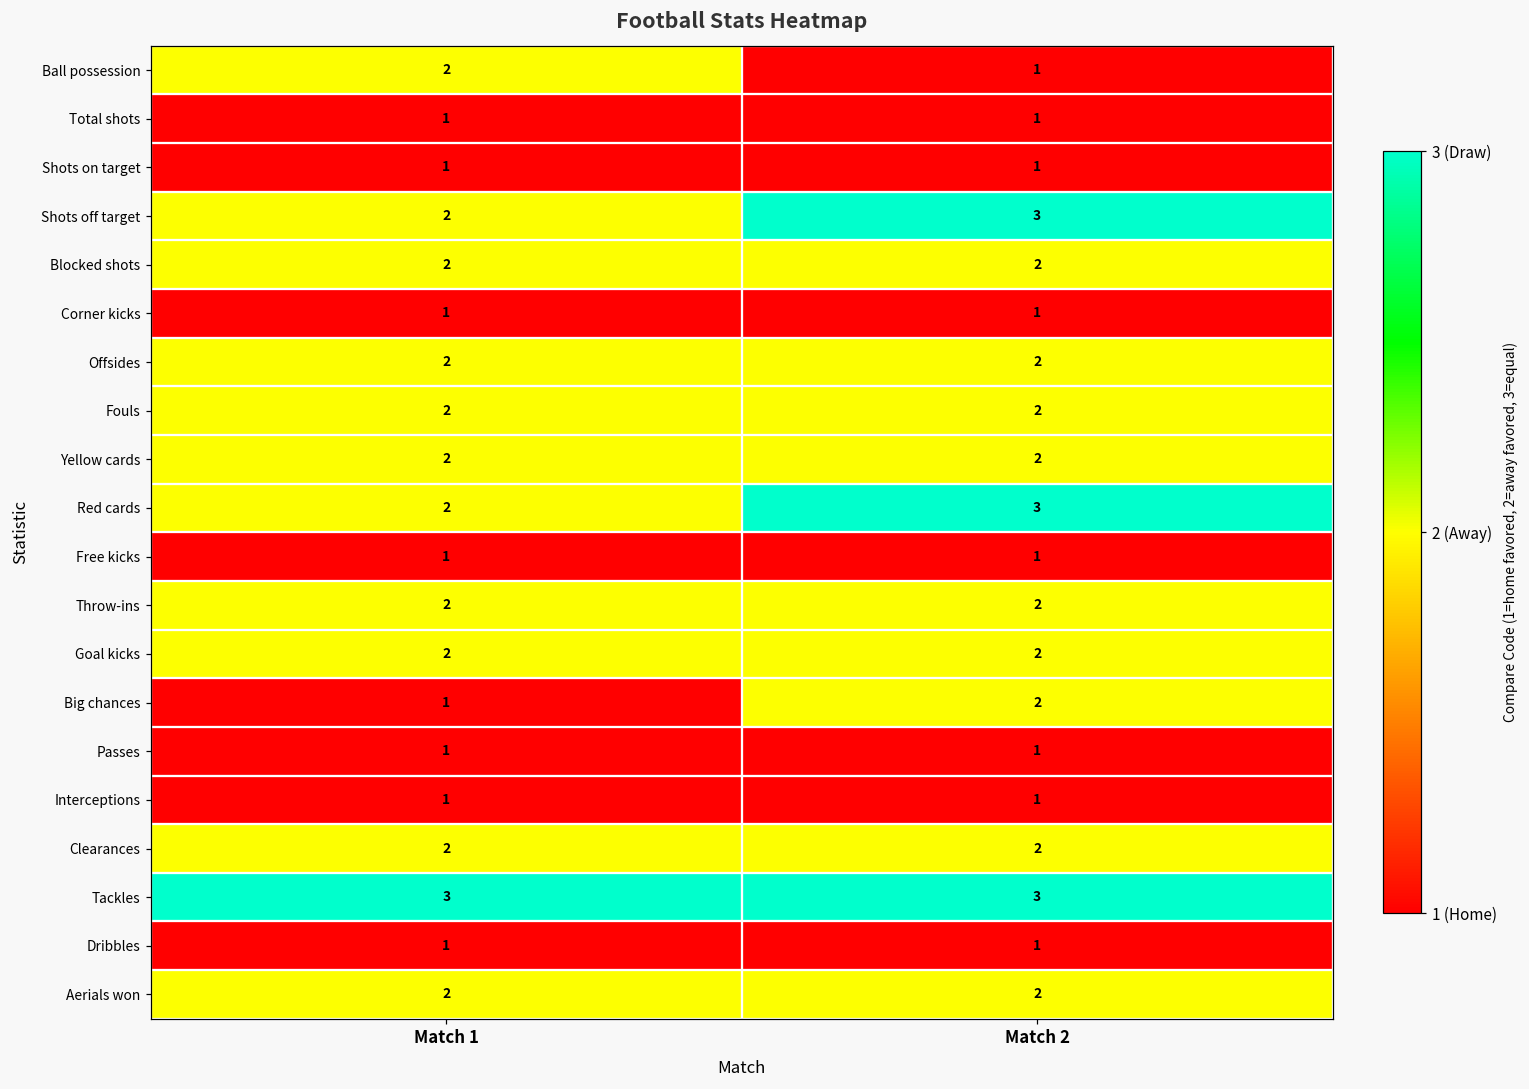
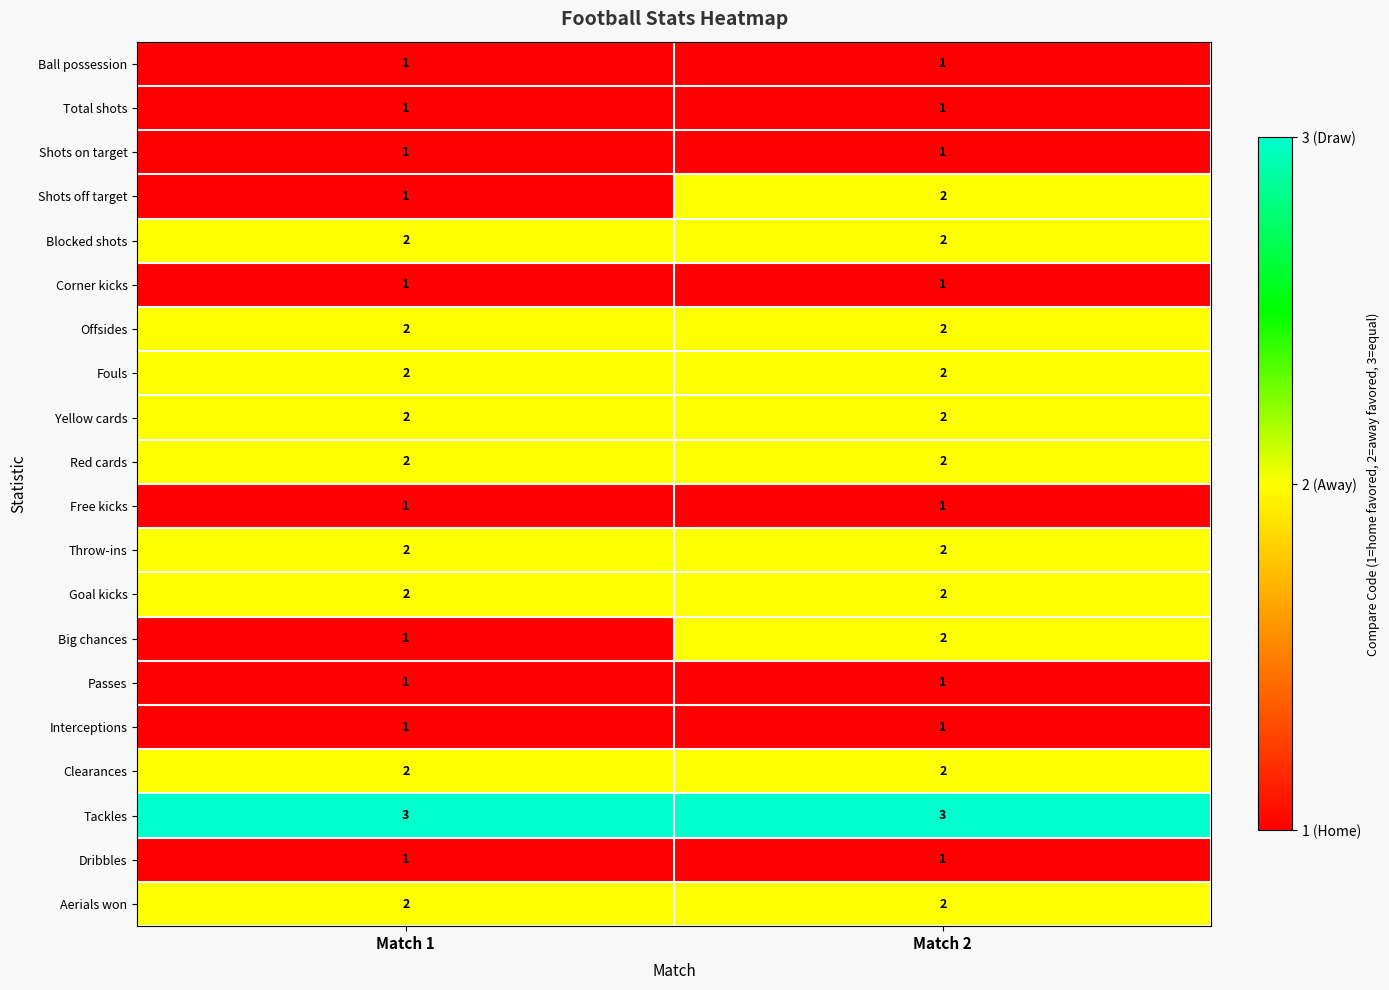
Ball possession, Match 1: 2 -> 1
Shots off target, Match 1: 2 -> 1
Shots off target, Match 2: 3 -> 2
Red cards, Match 2: 3 -> 2
